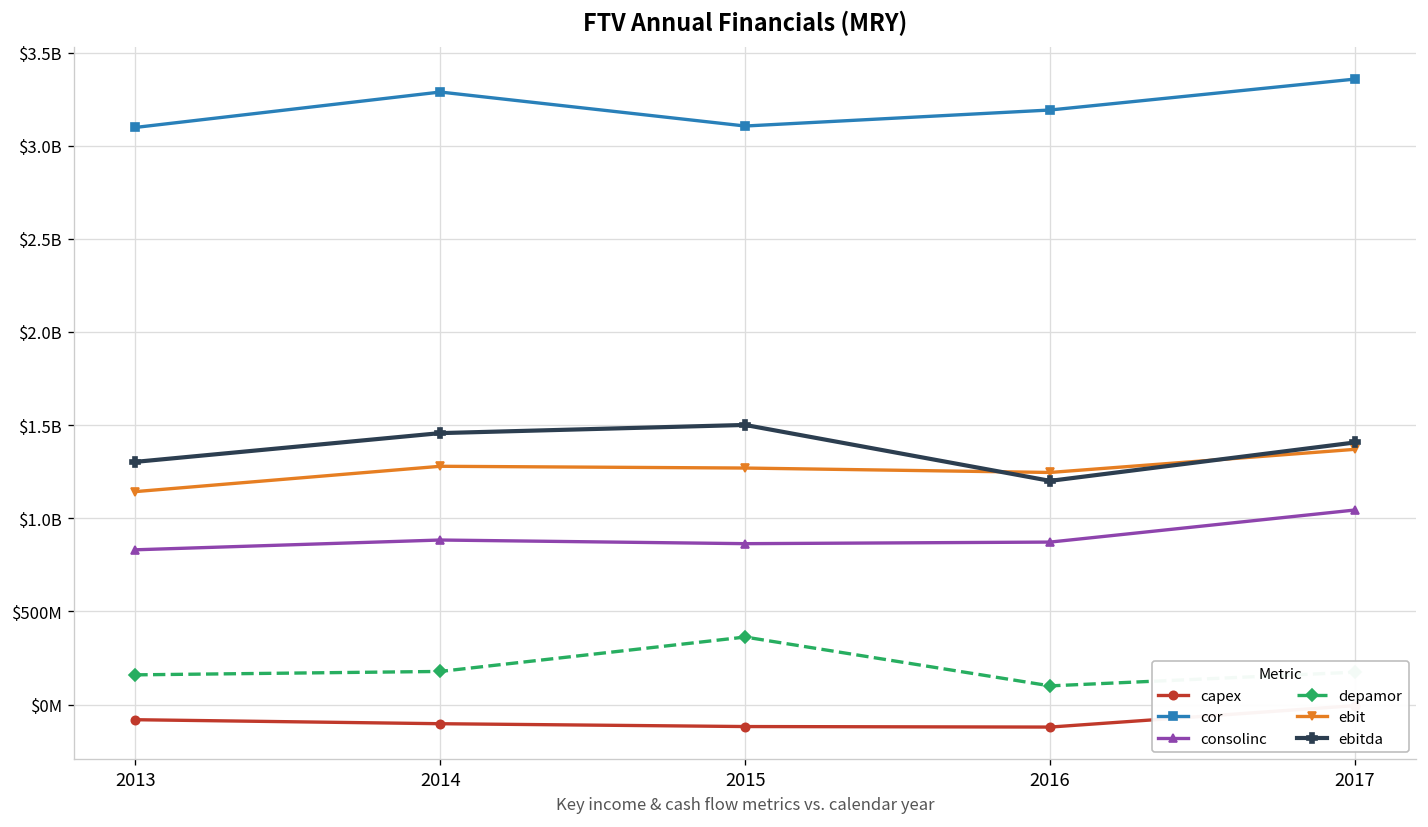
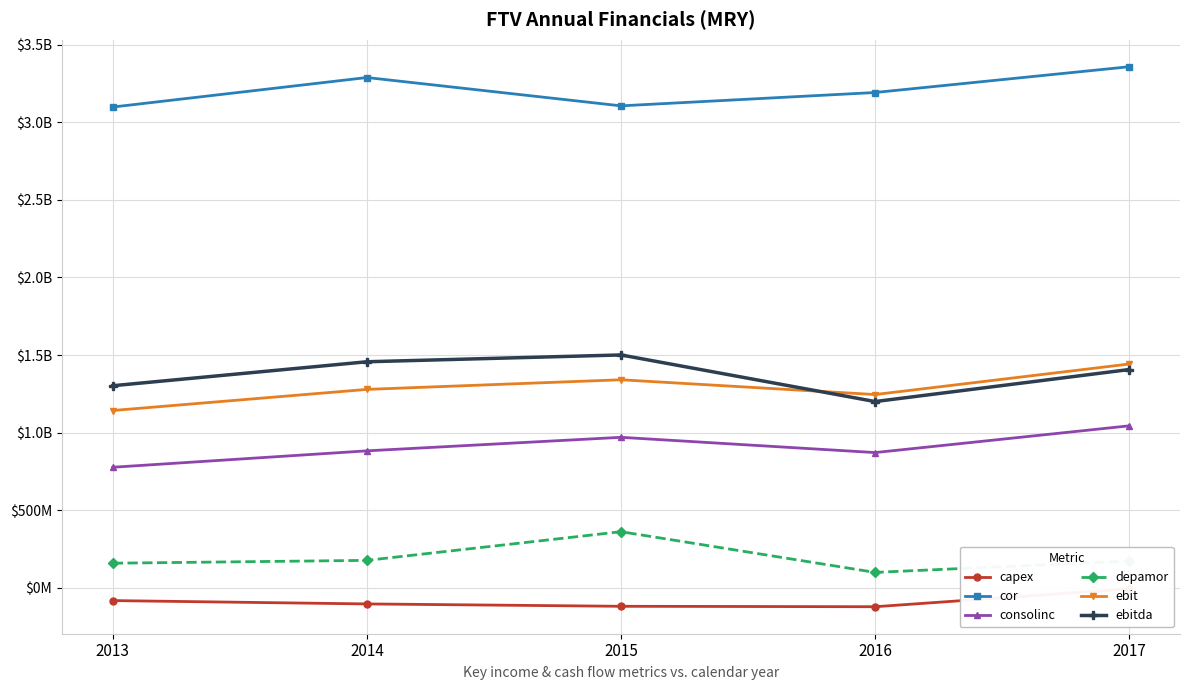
consolinc, 2013: $830000000 -> $780000000
consolinc, 2015: $860000000 -> $970000000
ebit, 2015: $1270000000 -> $1340000000
ebit, 2017: $1370000000 -> $1440000000
